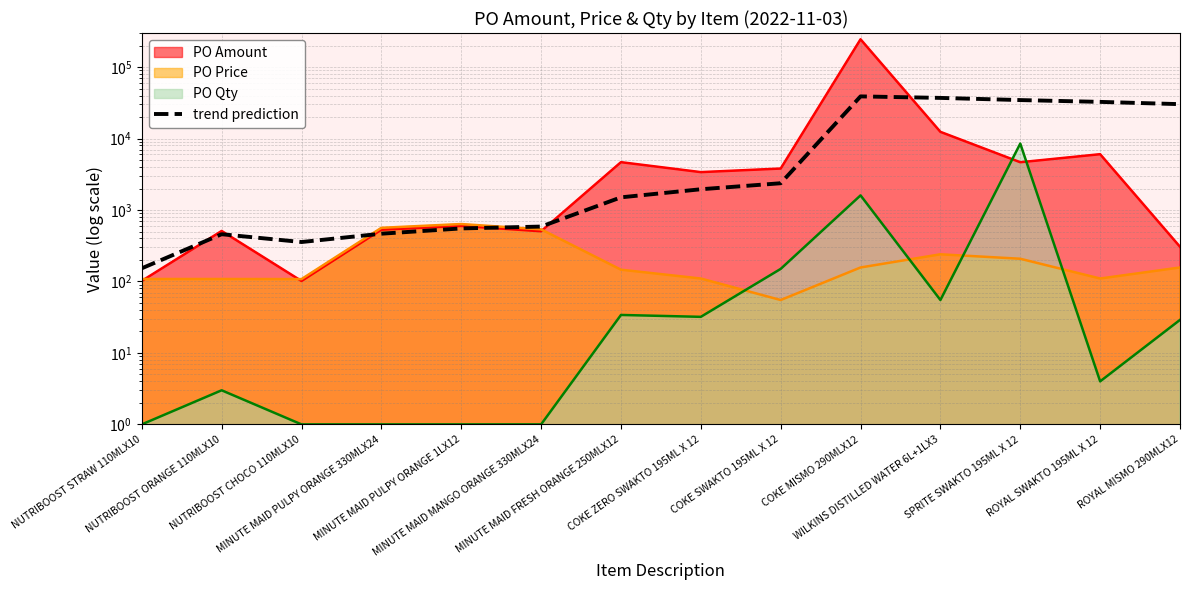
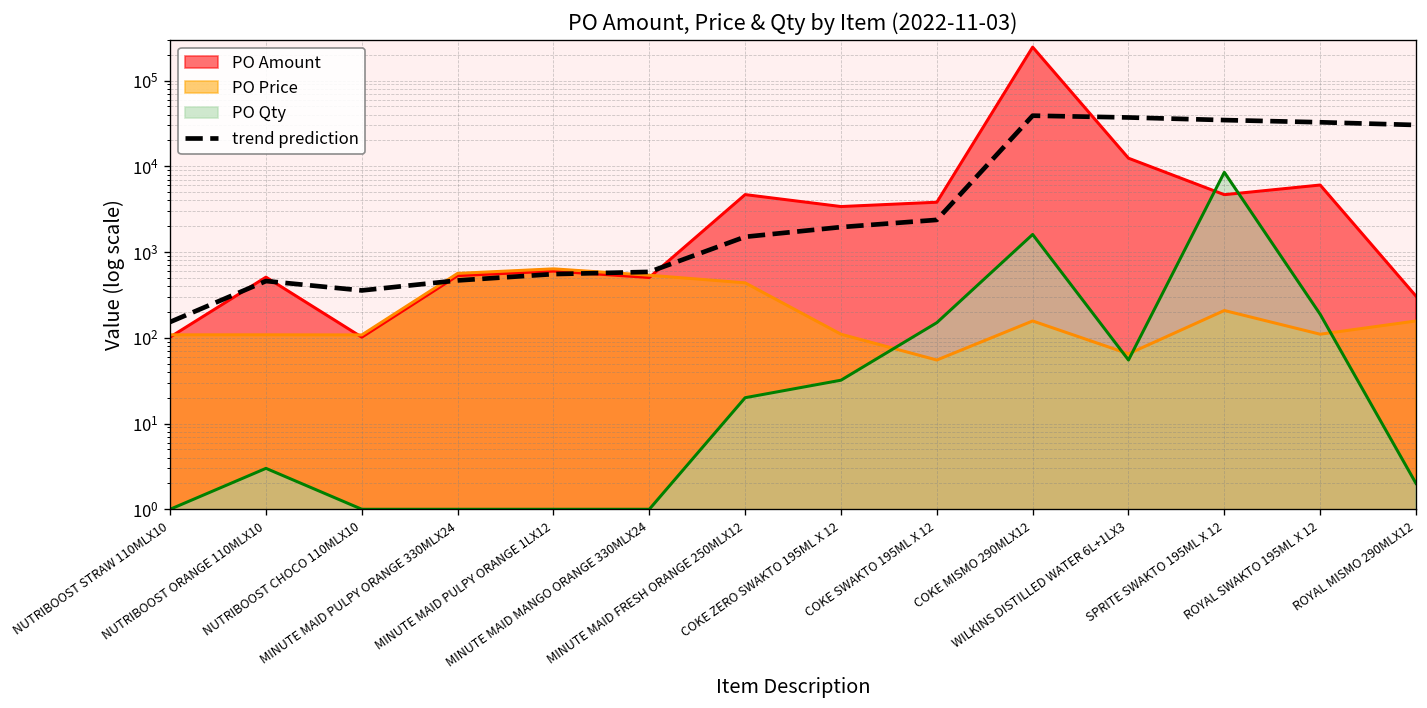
PO Price, MINUTE MAID FRESH ORANGE 250MLX12: 150 -> 400
PO Qty, MINUTE MAID FRESH ORANGE 250MLX12: 30 -> 20
PO Price, WILKINS DISTILLED WATER 6L+1LX3: 240 -> 70
PO Qty, ROYAL SWAKTO 195ML X 12: 4 -> 190
PO Qty, ROYAL MISMO 290MLX12: 29 -> 2
